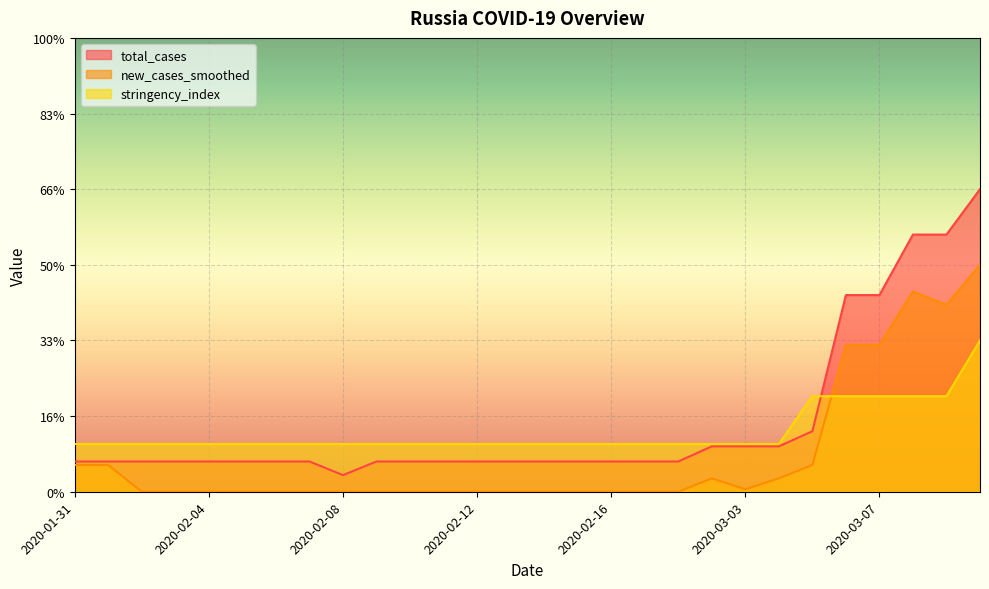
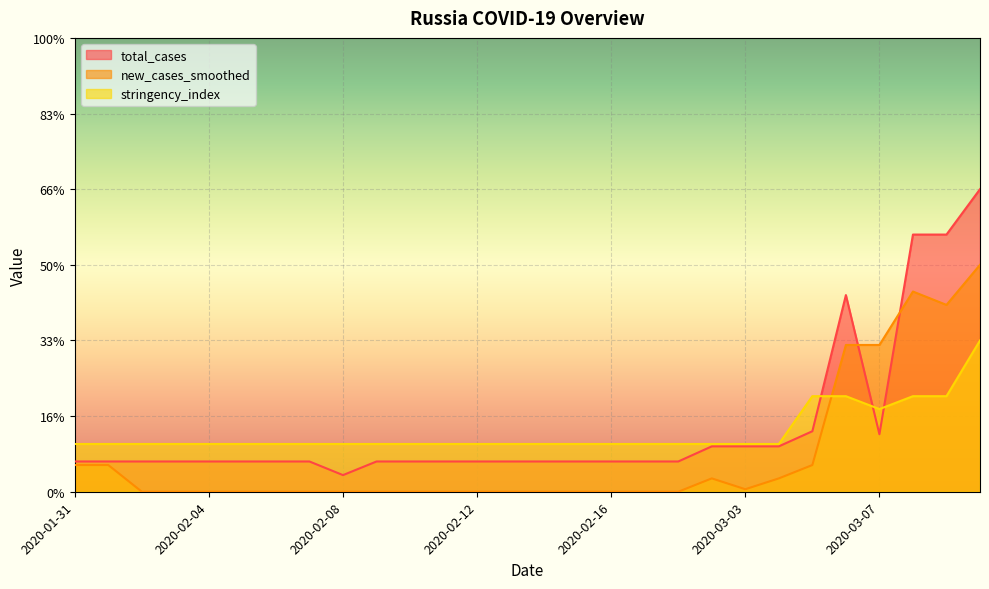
total_cases, 2020-03-07: 43% -> 13%
stringency_index, 2020-03-07: 21% -> 18%
